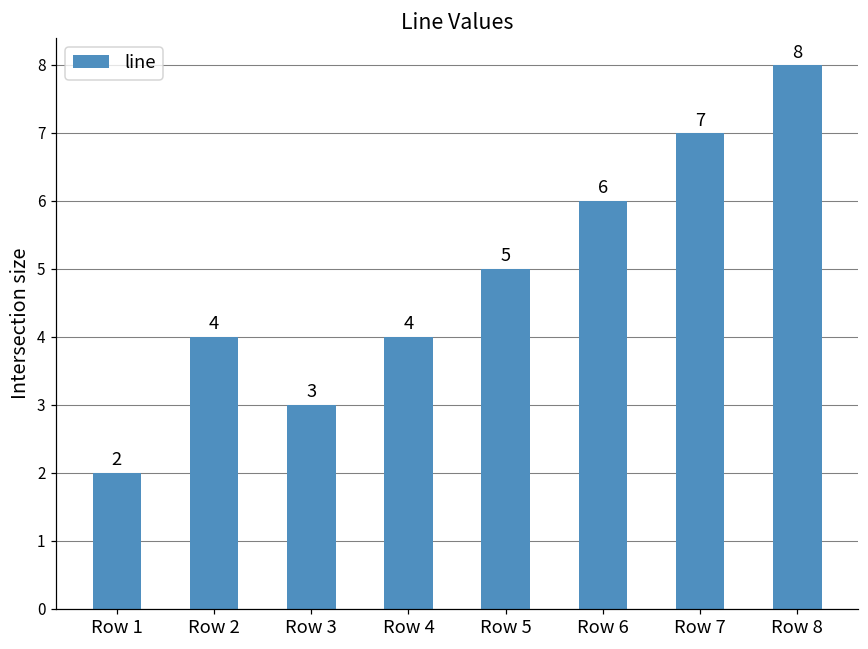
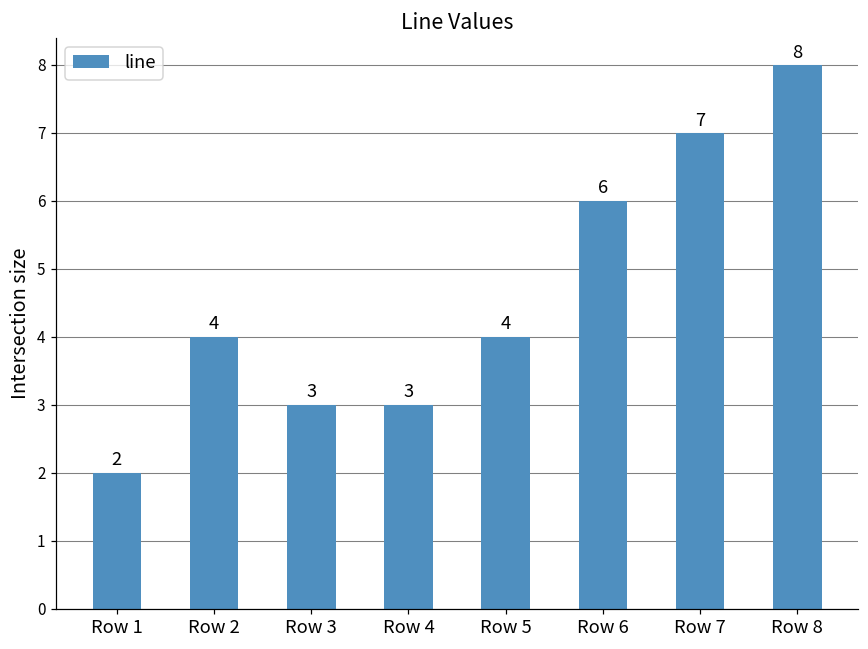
Row 4: 4 -> 3
Row 5: 5 -> 4
